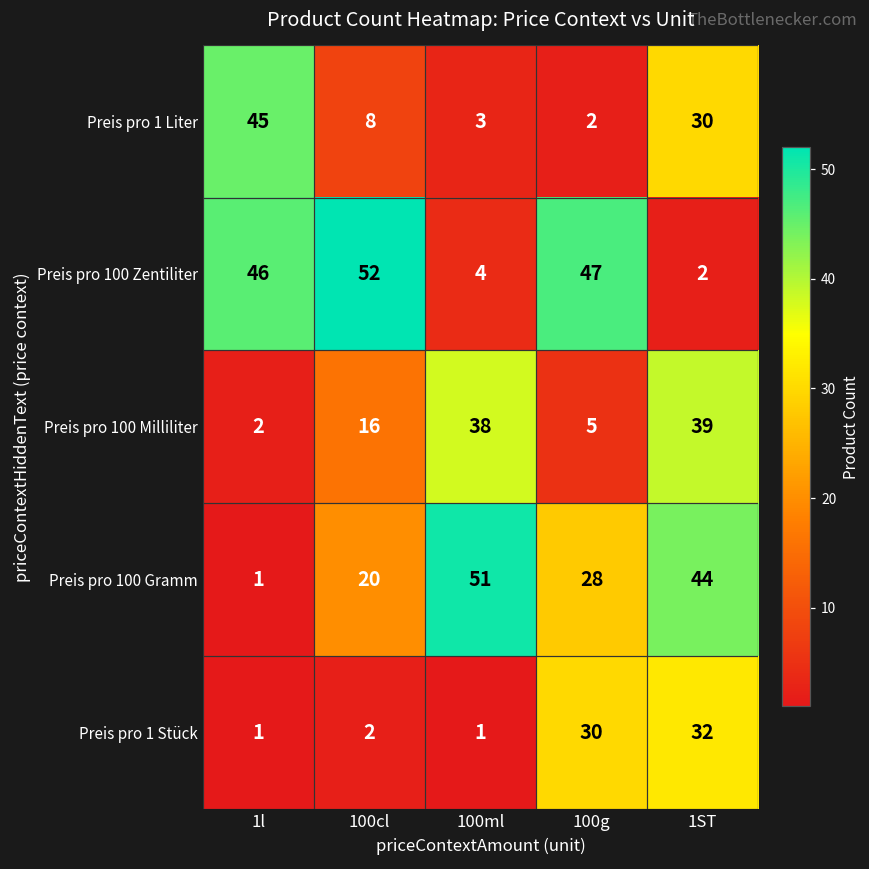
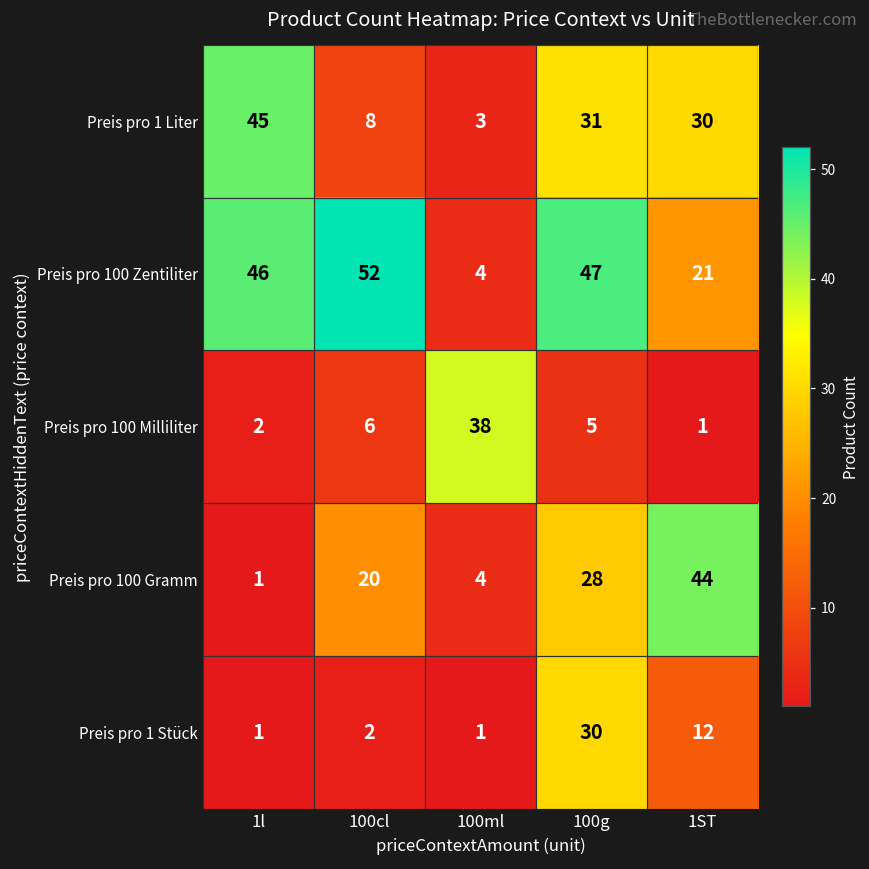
Preis pro 1 Liter, 100g: 2 -> 31
Preis pro 100 Zentiliter, 1ST: 2 -> 21
Preis pro 100 Milliliter, 100cl: 16 -> 6
Preis pro 100 Milliliter, 1ST: 39 -> 1
Preis pro 100 Gramm, 100ml: 51 -> 4
Preis pro 1 Stück, 1ST: 32 -> 12
